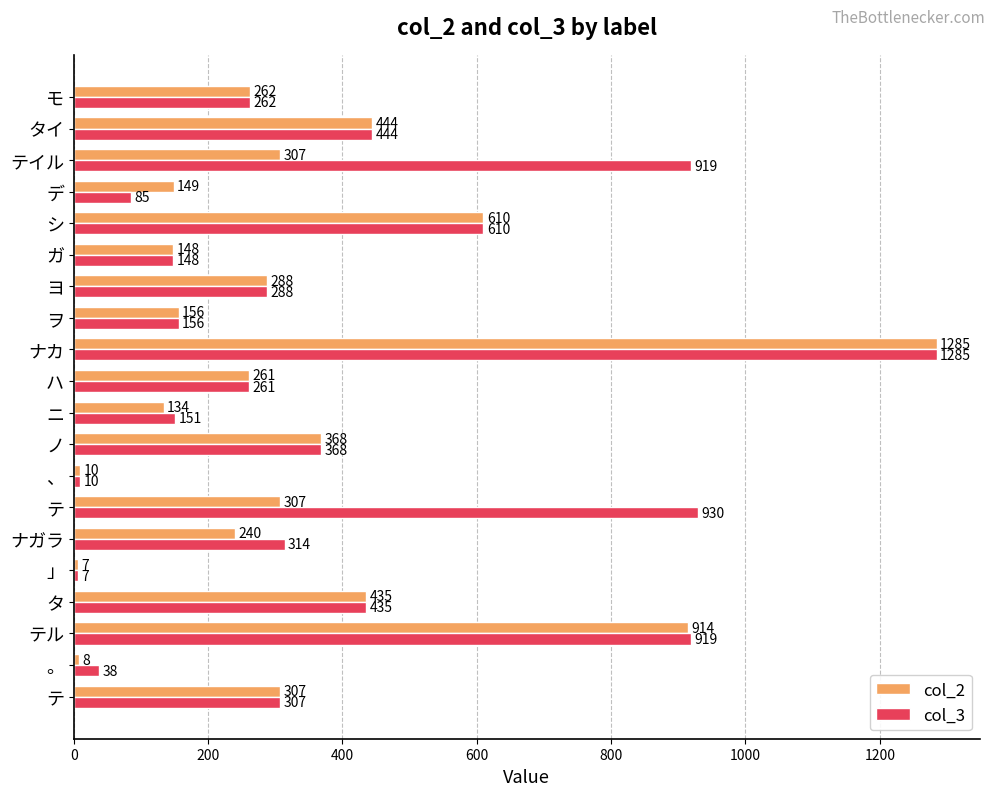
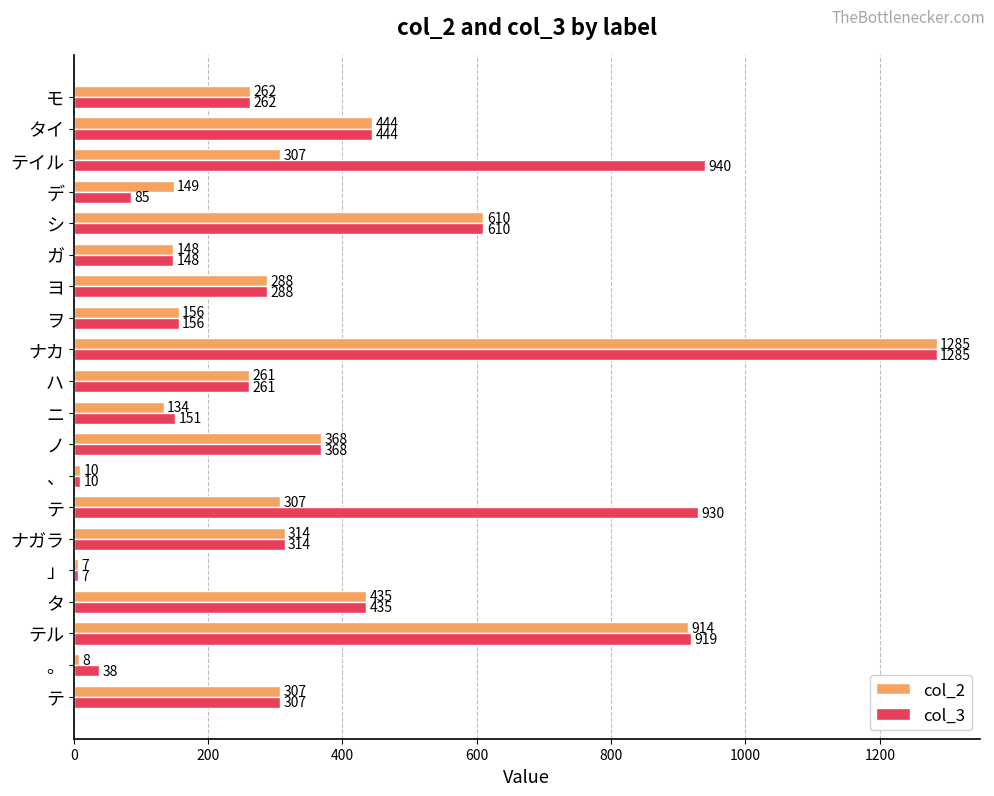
col_3, テイル: 919 -> 940
col_2, ナガラ: 240 -> 314
